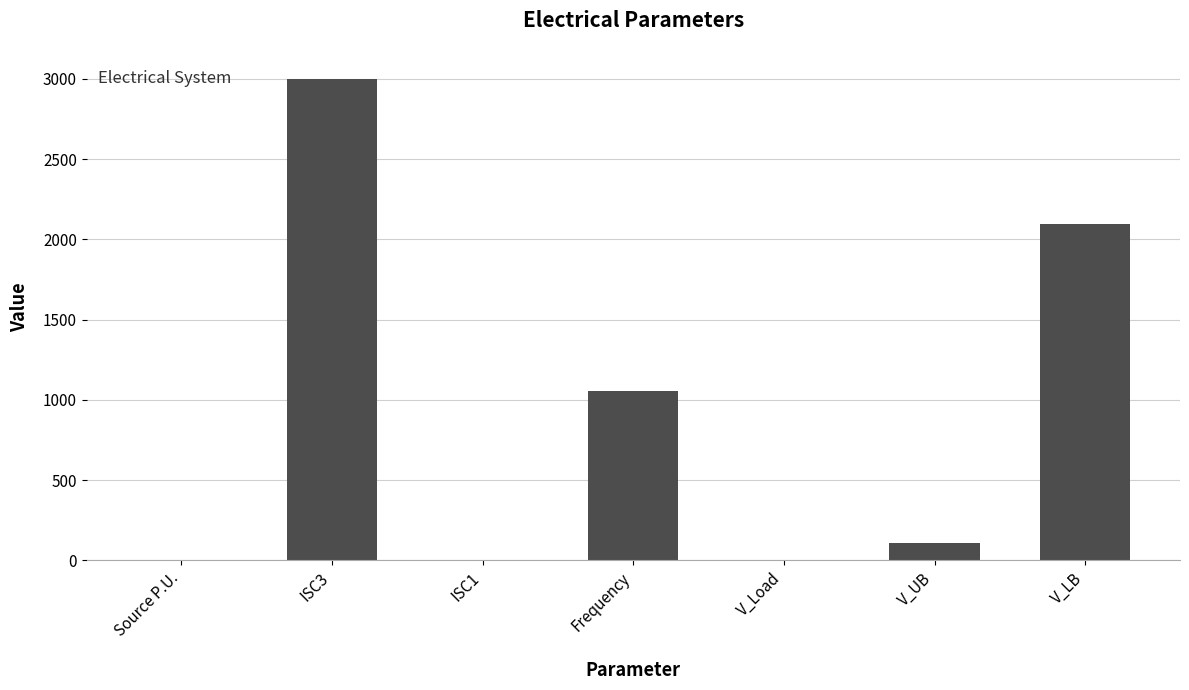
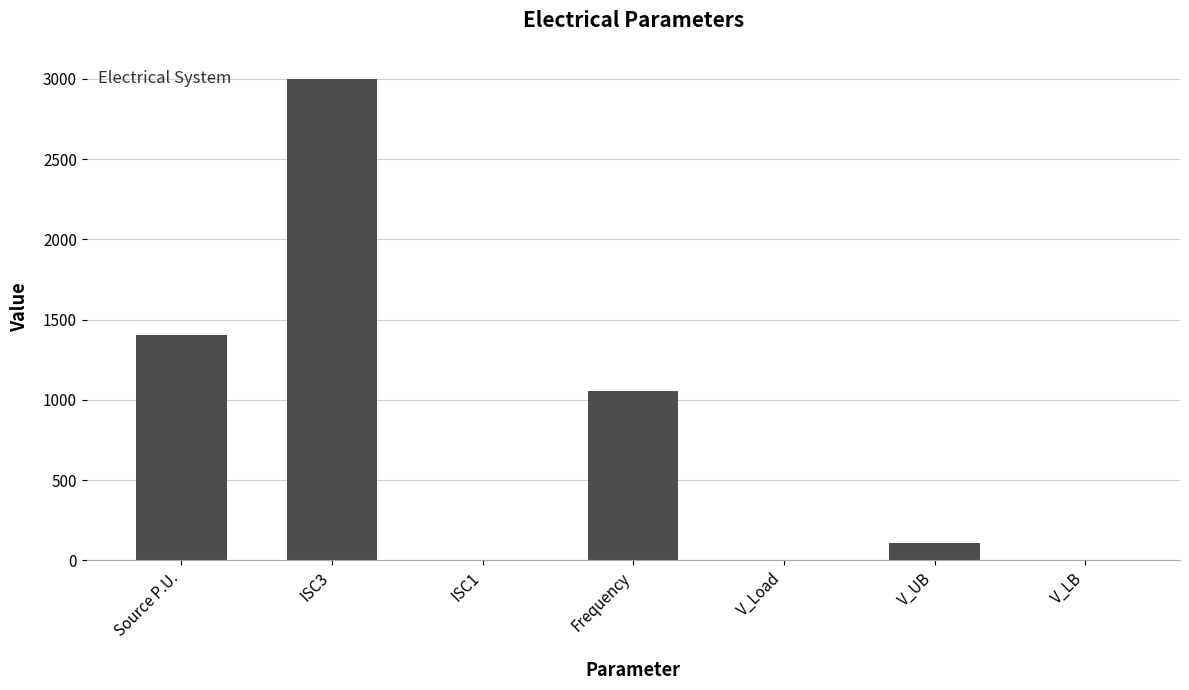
Source P.U.: 0 -> 1410
V_LB: 2100 -> 0
